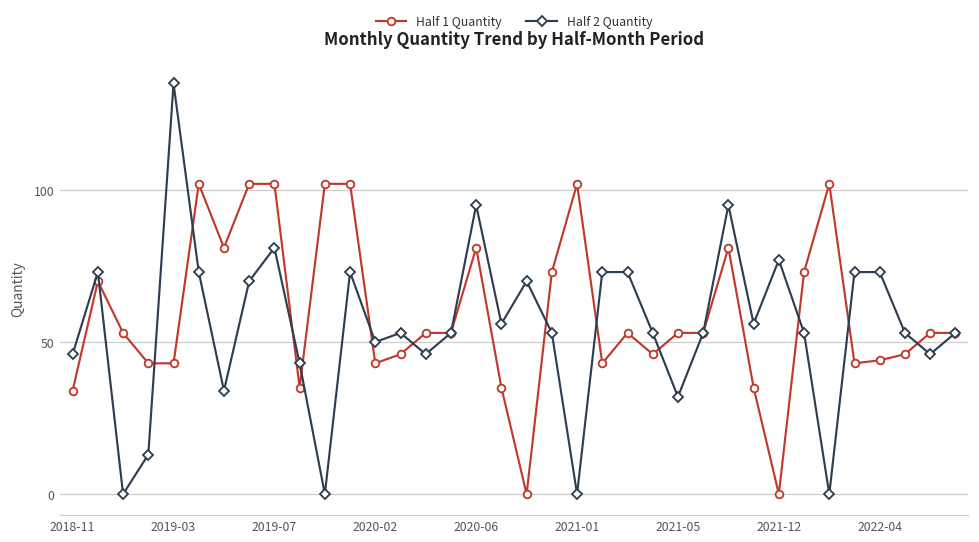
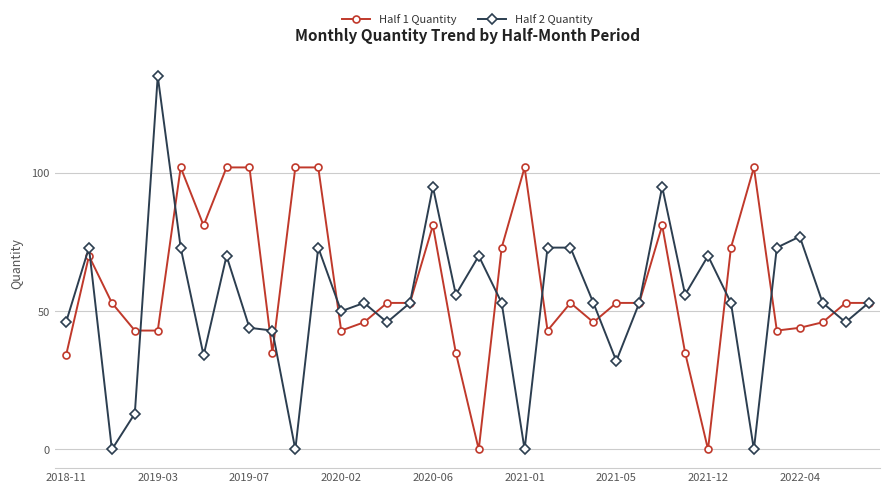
Half 2 Quantity, 2019-07: 81 -> 44
Half 2 Quantity, 2021-12: 77 -> 70
Half 2 Quantity, 2022-04: 73 -> 77
